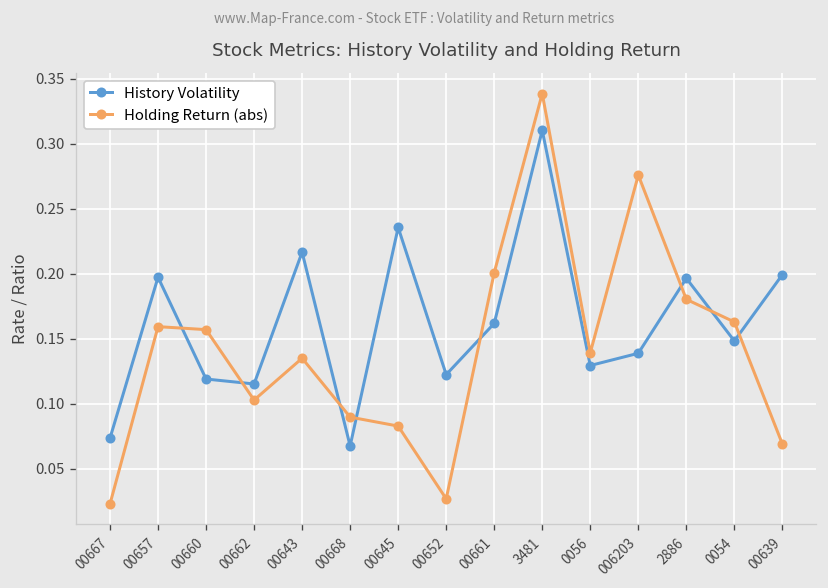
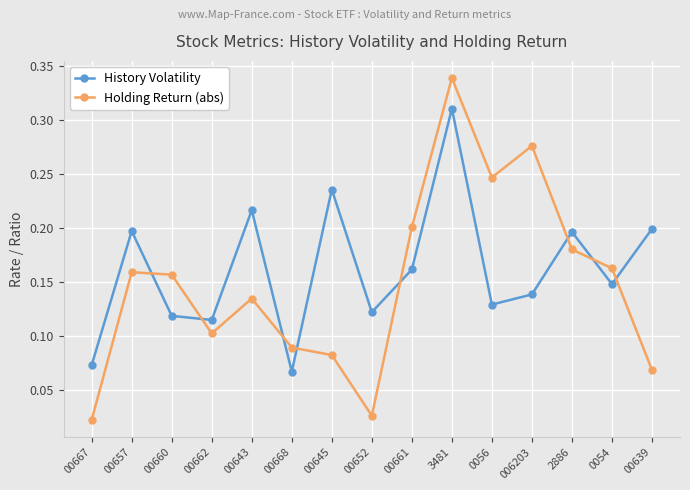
Holding Return (abs), 0056: 0.139 -> 0.247
